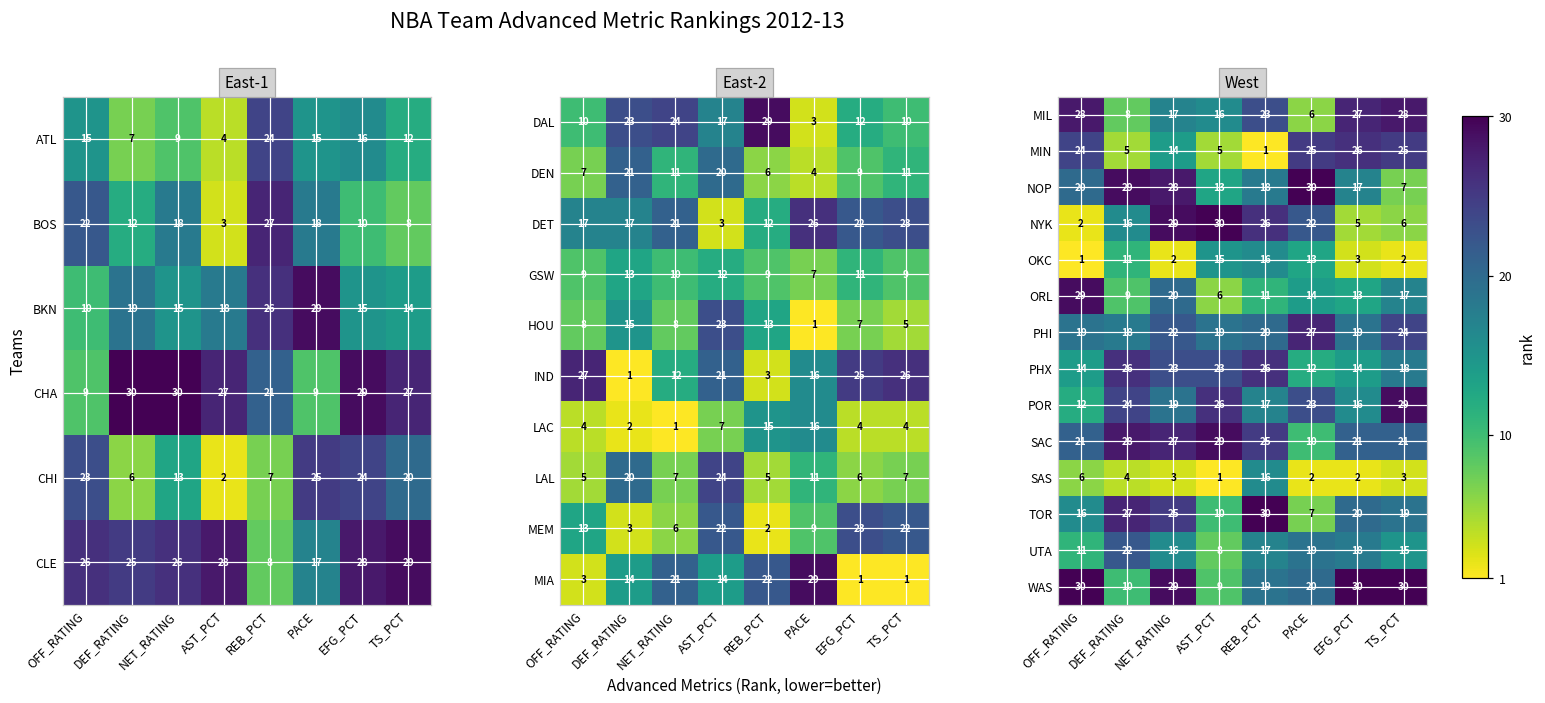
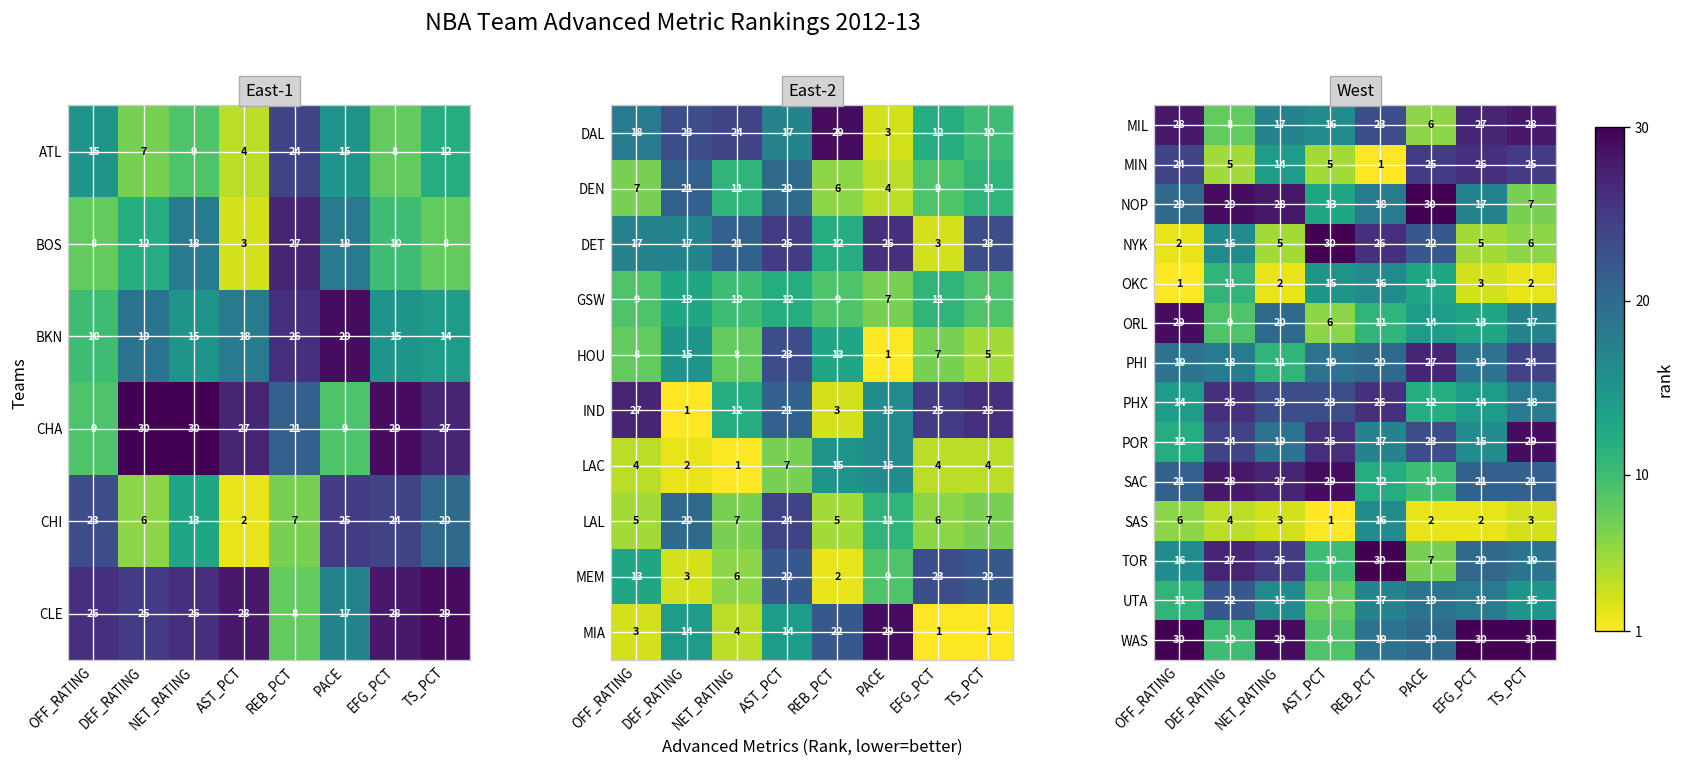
East-1, ATL, EFG_PCT: 16 -> 8
East-1, BOS, OFF_RATING: 22 -> 8
East-2, DAL, OFF_RATING: 10 -> 18
East-2, DET, AST_PCT: 3 -> 25
East-2, DET, EFG_PCT: 22 -> 3
East-2, MIA, NET_RATING: 21 -> 4
West, NYK, NET_RATING: 29 -> 5
West, PHI, NET_RATING: 22 -> 11
West, SAC, REB_PCT: 25 -> 12
